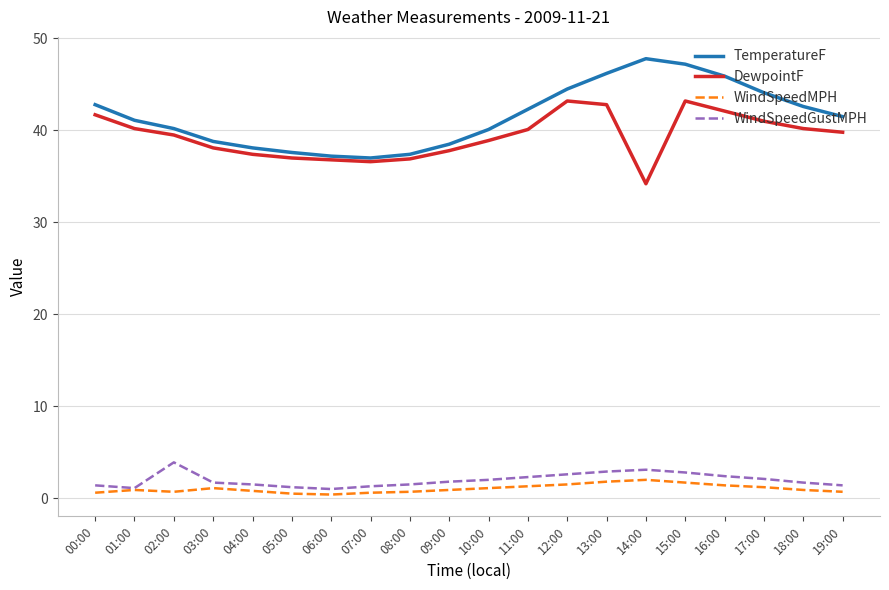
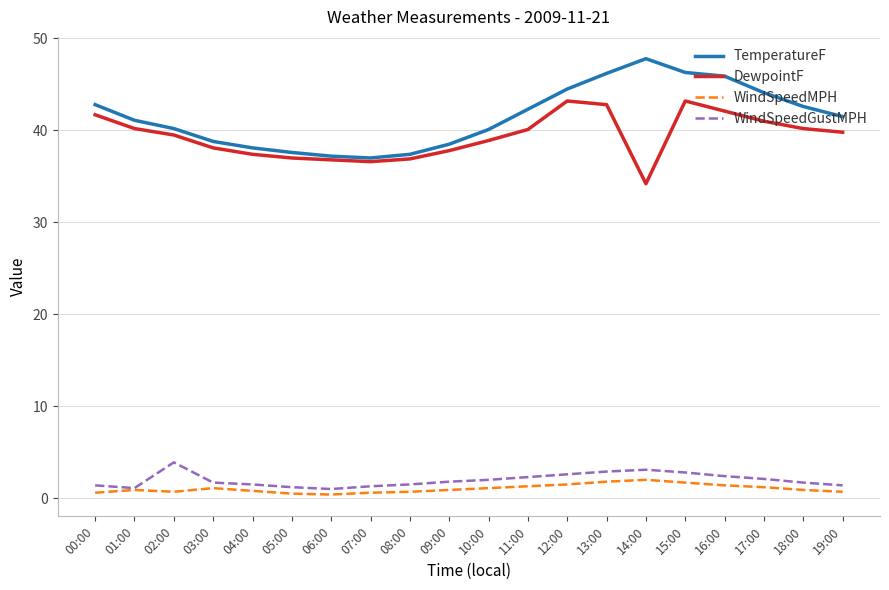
TemperatureF, 15:00: 47 -> 46
